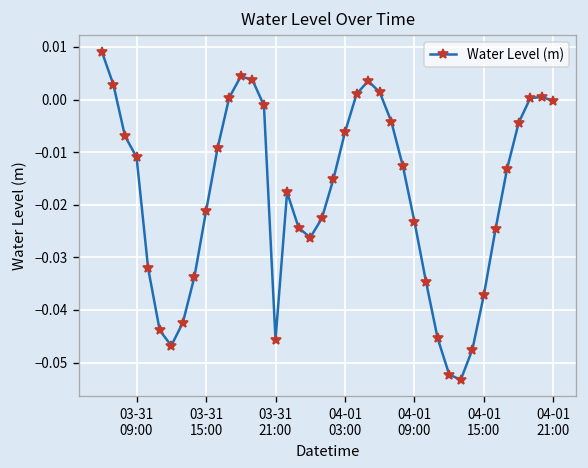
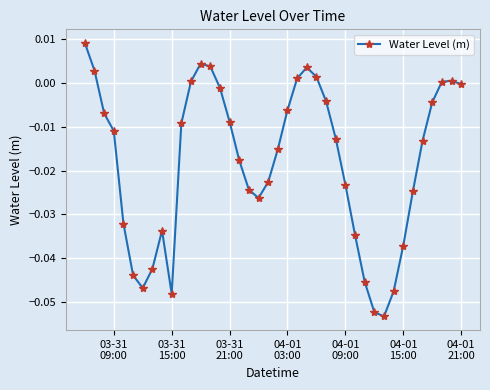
03-31 15:00: -0.021 -> -0.048
03-31 21:00: -0.046 -> -0.009
